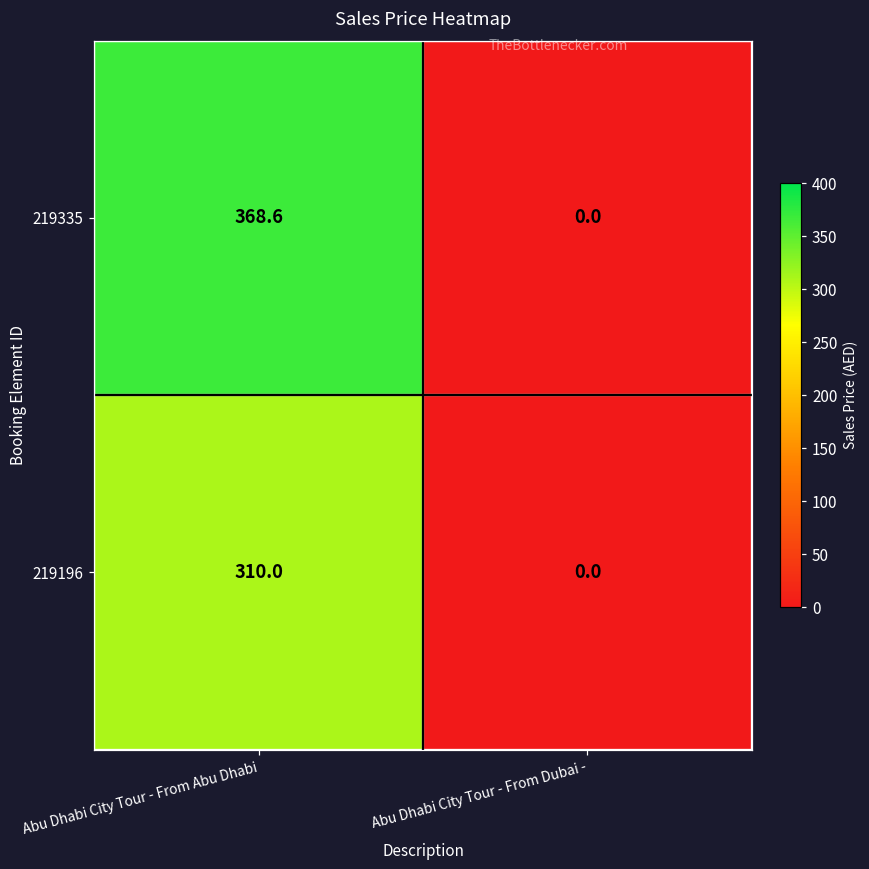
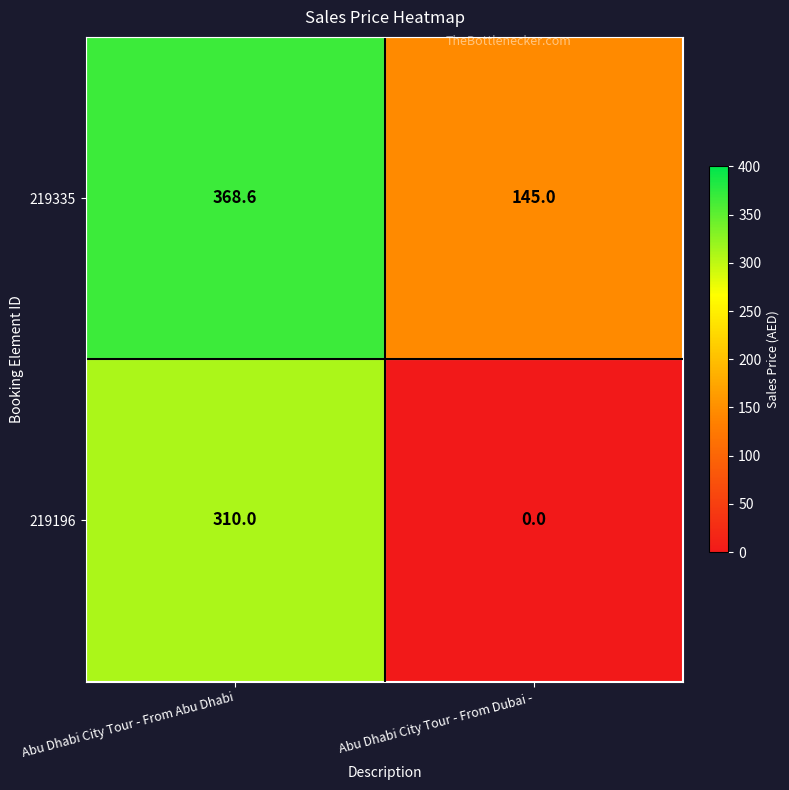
219335, Abu Dhabi City Tour - From Dubai -: 0.0 -> 145.0
